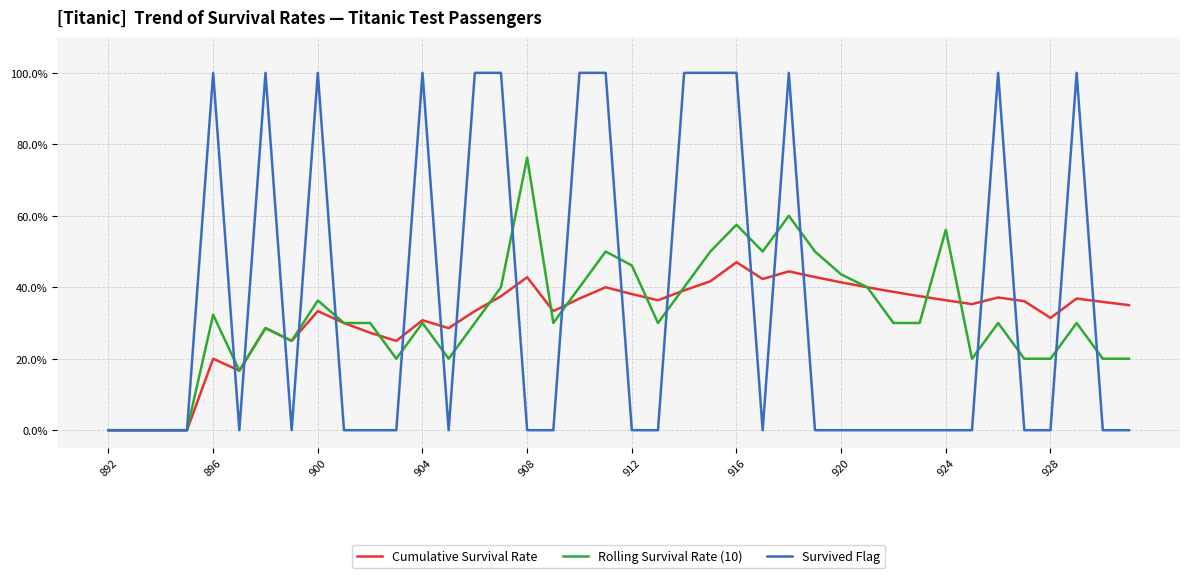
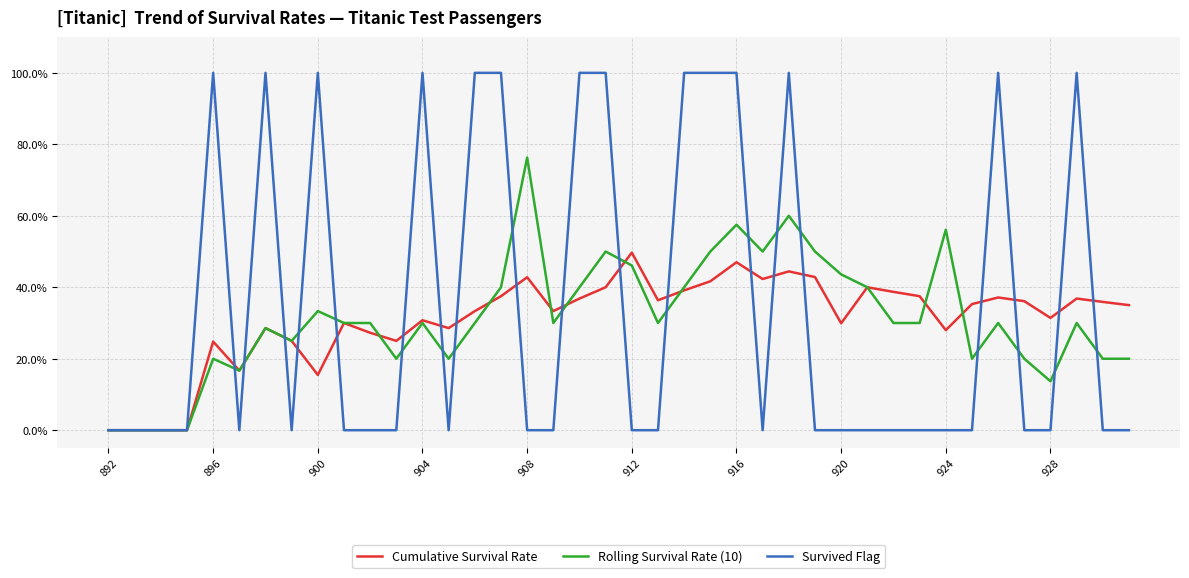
Cumulative Survival Rate, 896: 20% -> 25%
Rolling Survival Rate (10), 896: 32% -> 20%
Cumulative Survival Rate, 900: 33% -> 15%
Rolling Survival Rate (10), 900: 36% -> 33%
Cumulative Survival Rate, 912: 38% -> 50%
Cumulative Survival Rate, 920: 41% -> 30%
Cumulative Survival Rate, 924: 36% -> 28%
Rolling Survival Rate (10), 928: 20% -> 14%
